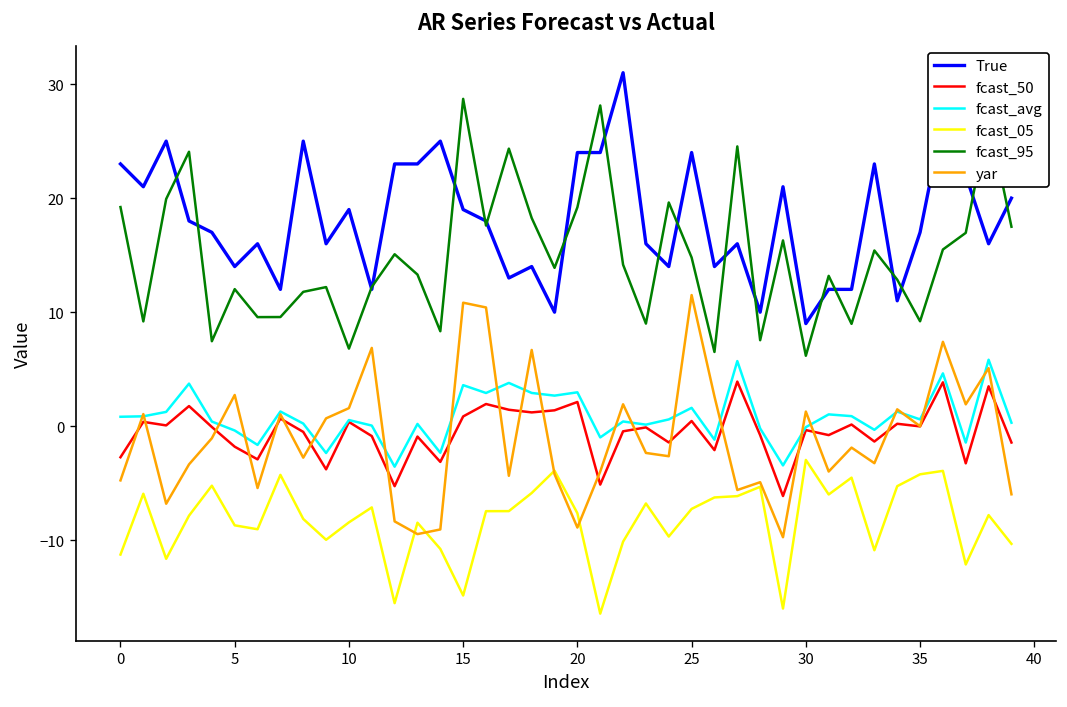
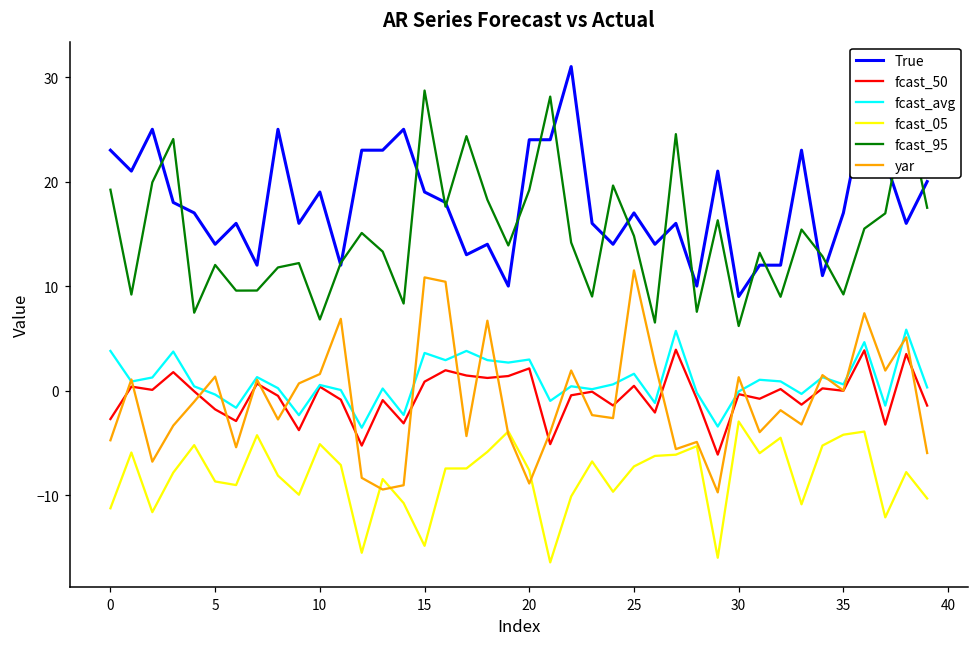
fcast_avg, 0: 1 -> 4
yar, 5: 3 -> 1
fcast_05, 10: -8 -> -5
True, 25: 24 -> 17
